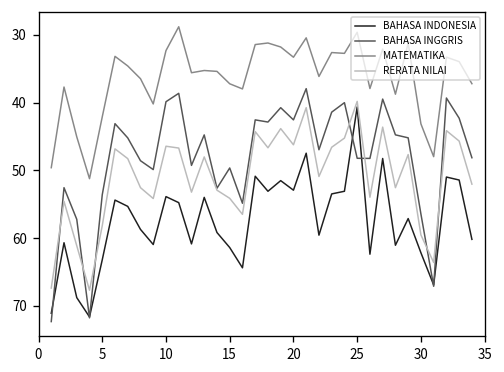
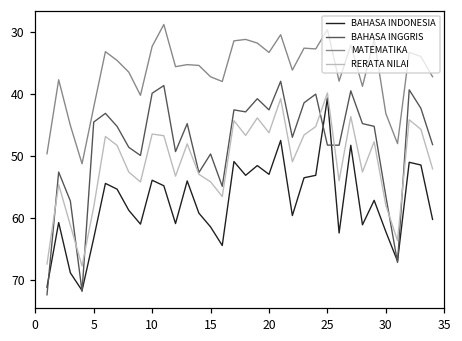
BAHASA INGGRIS, 5: 54 -> 45
RERATA NILAI, 30: 60 -> 58
